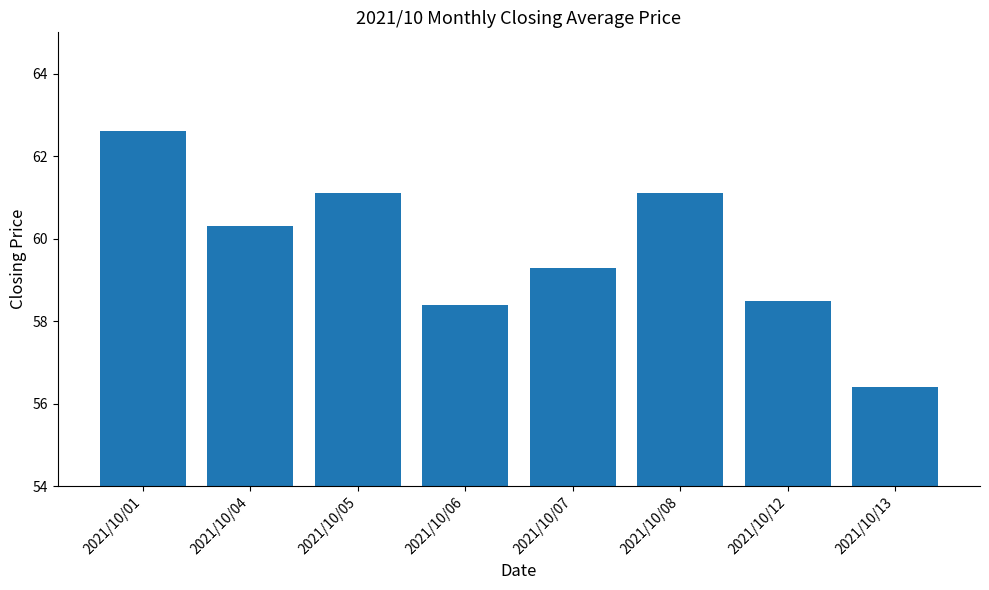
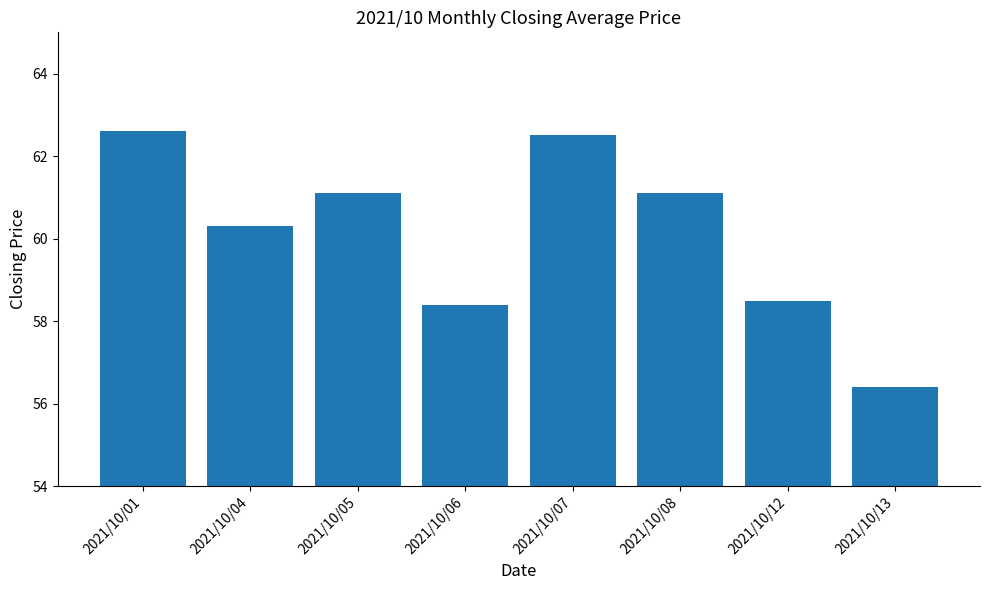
2021/10/07: 59.3 -> 62.5
